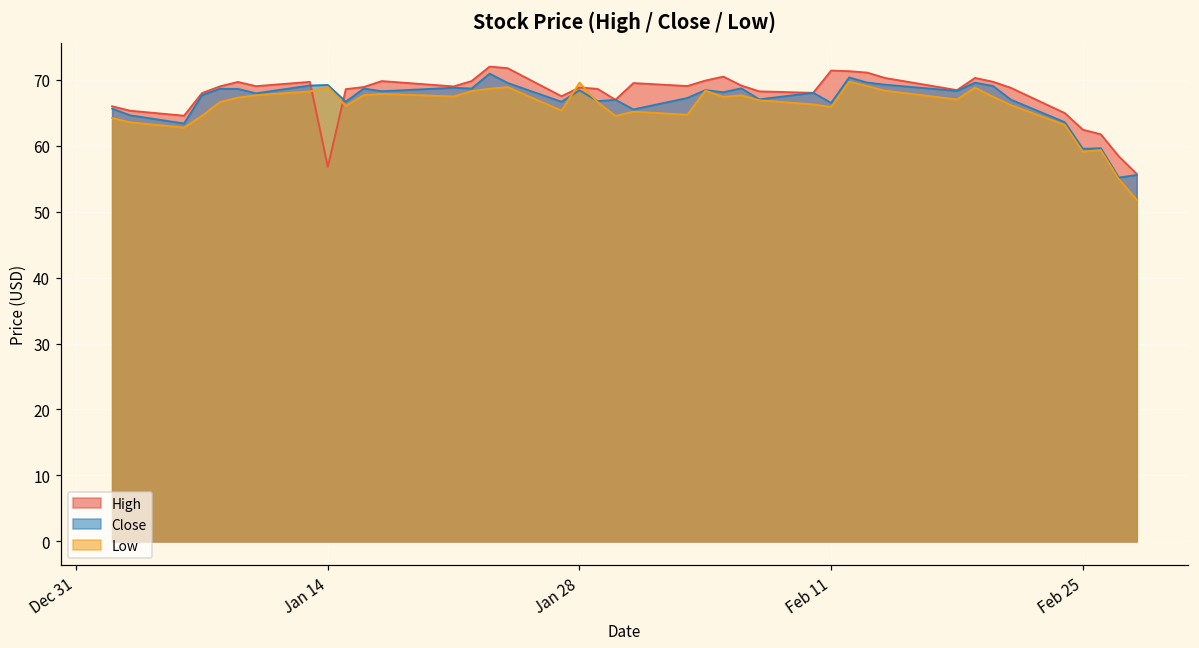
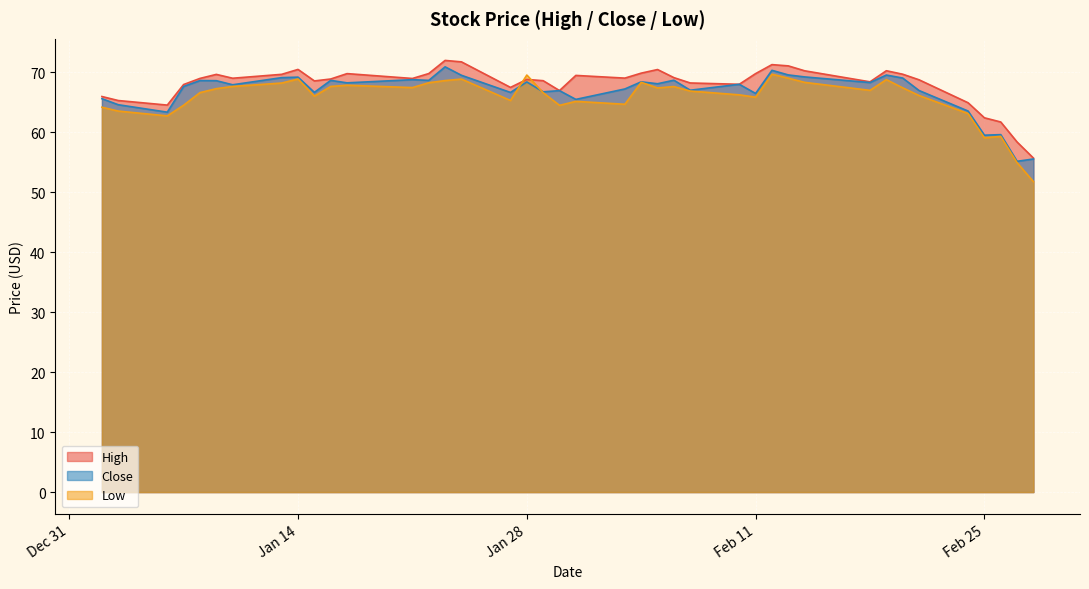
High, Jan 14: 57 -> 71
High, Feb 11: 71 -> 70
